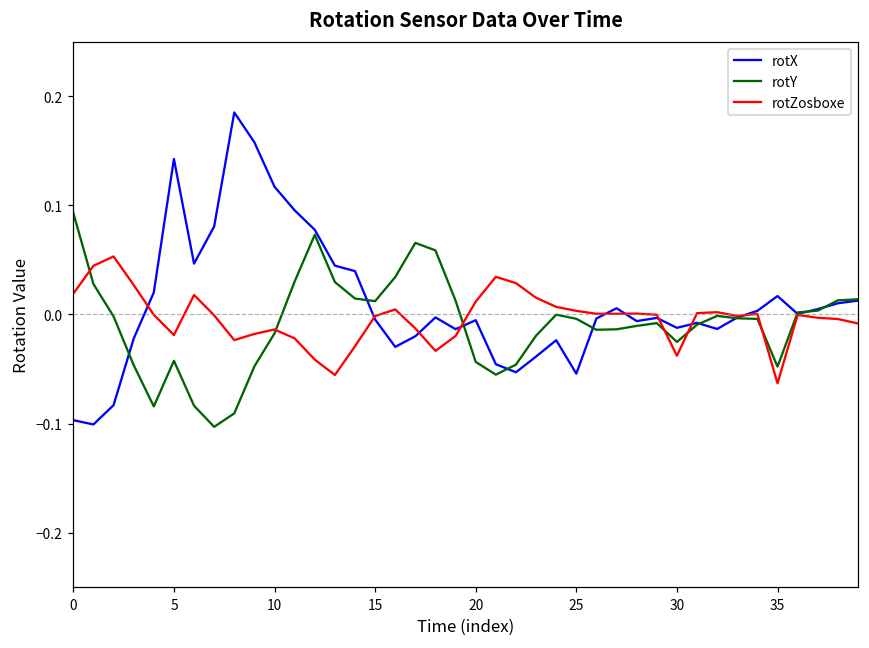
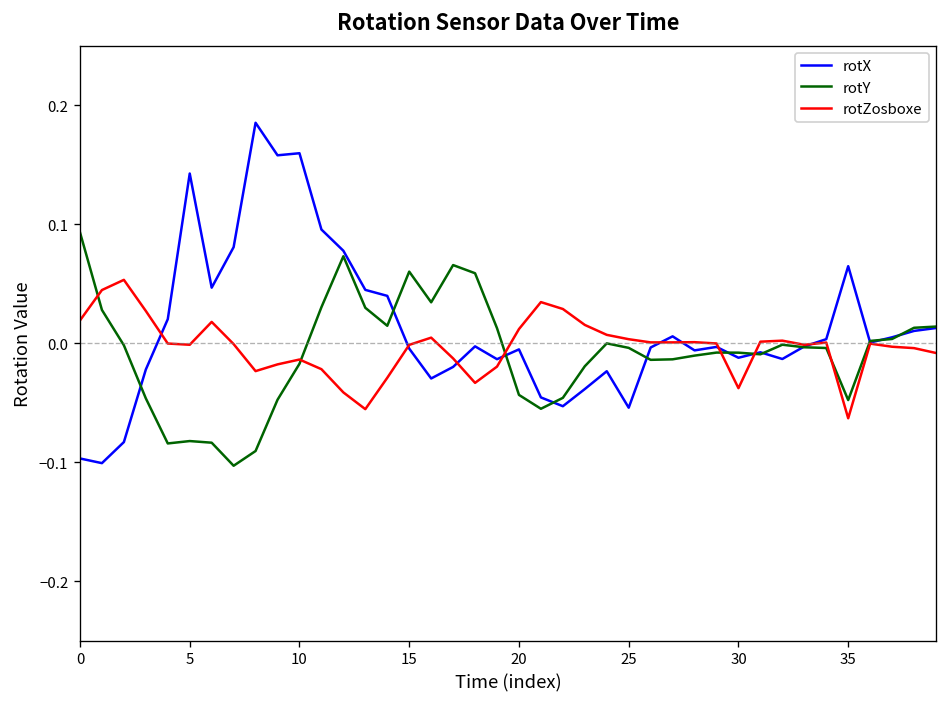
rotY, 5: -0.04 -> -0.08
rotZosboxe, 5: -0.02 -> 0.00
rotX, 10: 0.12 -> 0.16
rotY, 15: 0.01 -> 0.06
rotY, 30: -0.03 -> -0.01
rotX, 35: 0.02 -> 0.06
